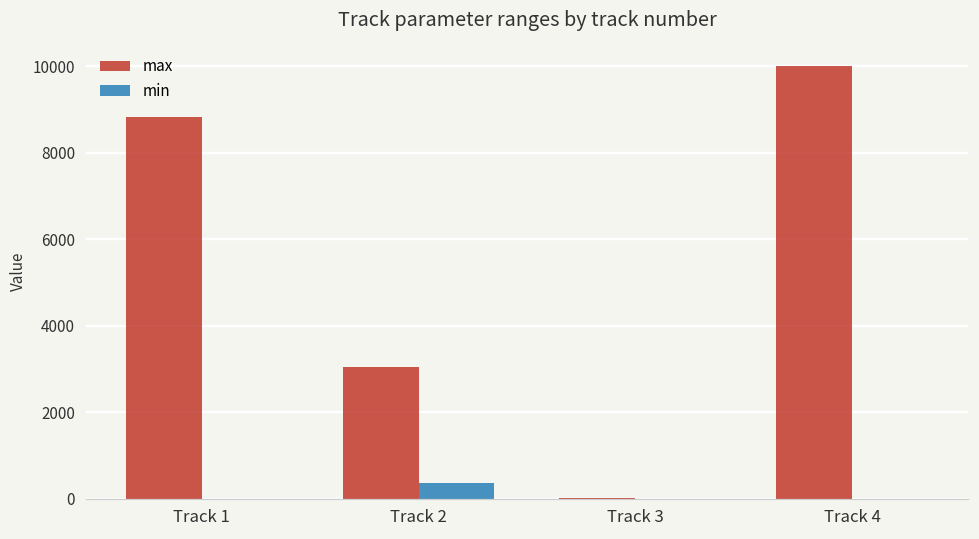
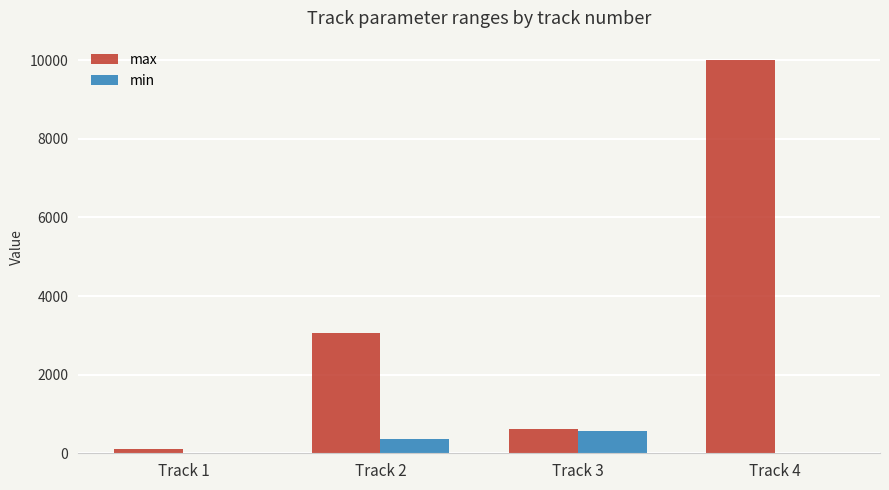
max, Track 1: 8800 -> 100
max, Track 3: 0 -> 600
min, Track 3: 0 -> 600
